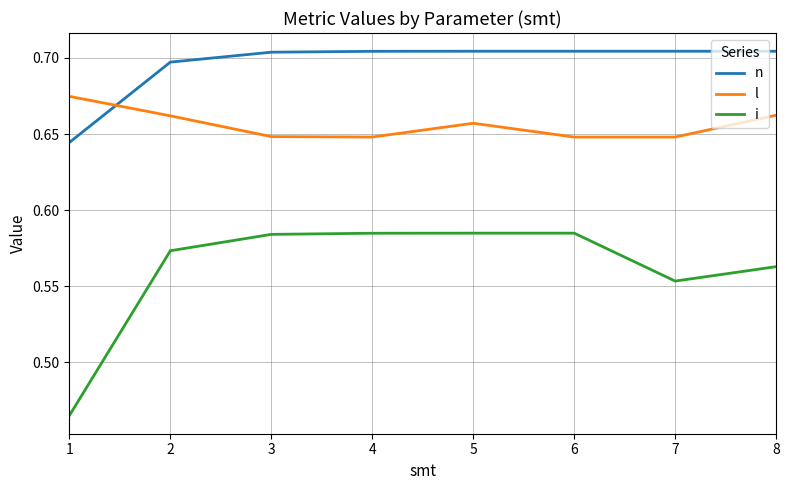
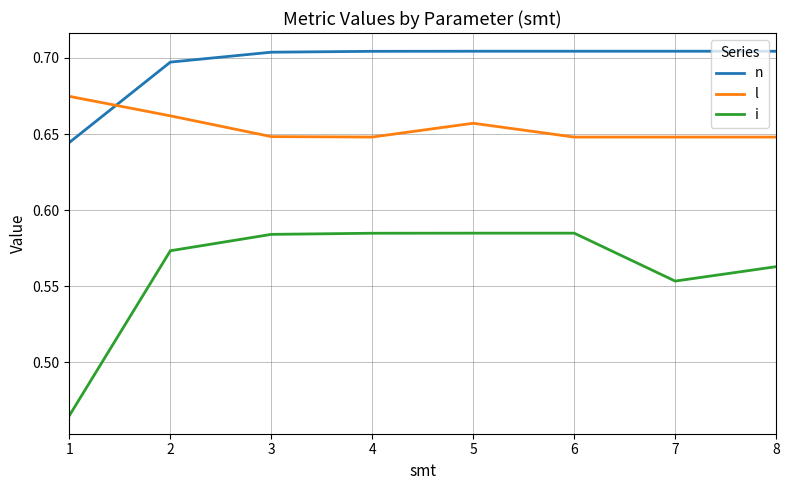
l, 8: 0.662 -> 0.648
